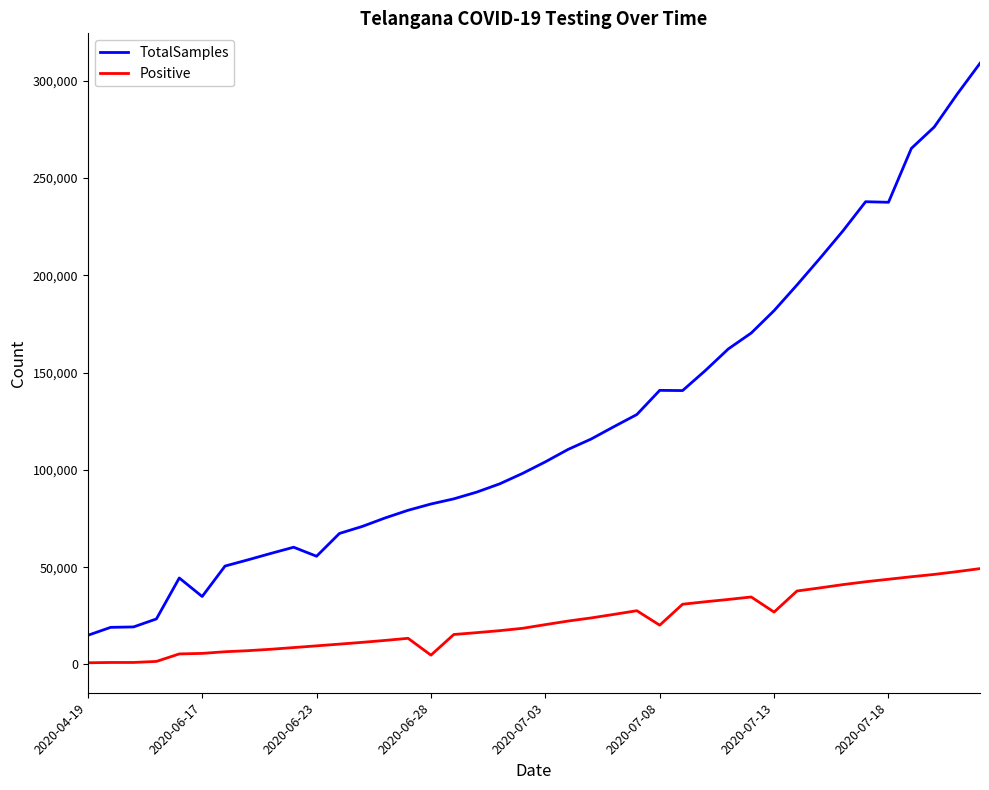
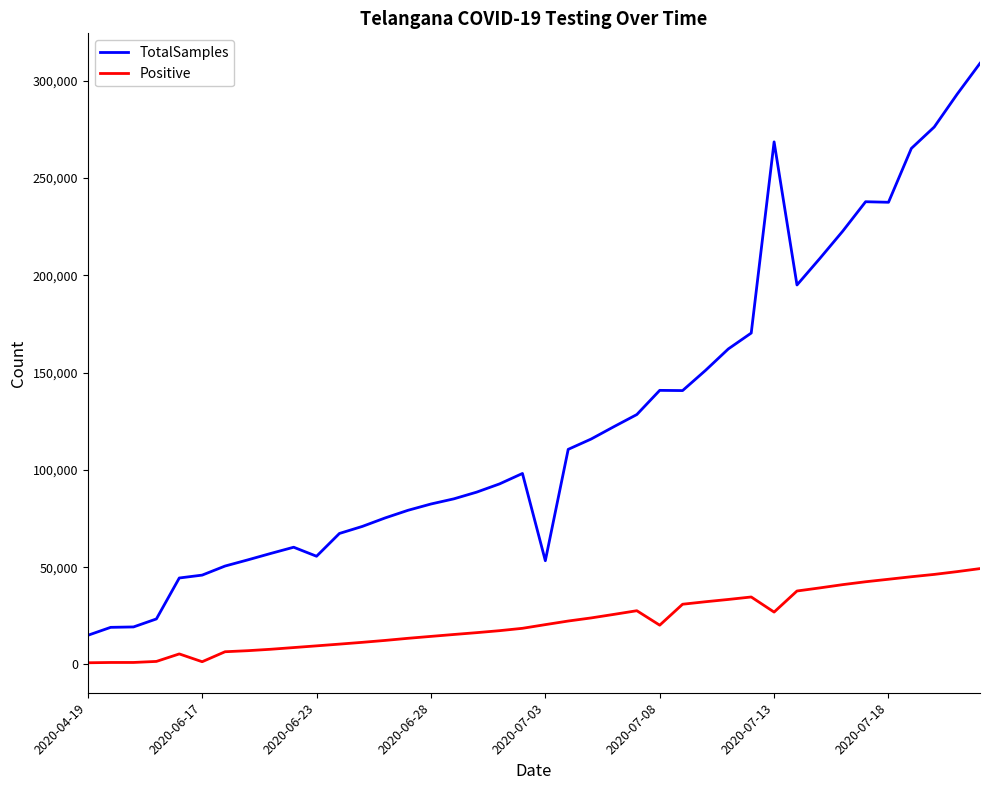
TotalSamples, 2020-06-17: 35,000 -> 46,000
Positive, 2020-06-17: 6,000 -> 1,000
Positive, 2020-06-28: 5,000 -> 14,000
TotalSamples, 2020-07-03: 104,000 -> 53,000
TotalSamples, 2020-07-13: 182,000 -> 269,000
